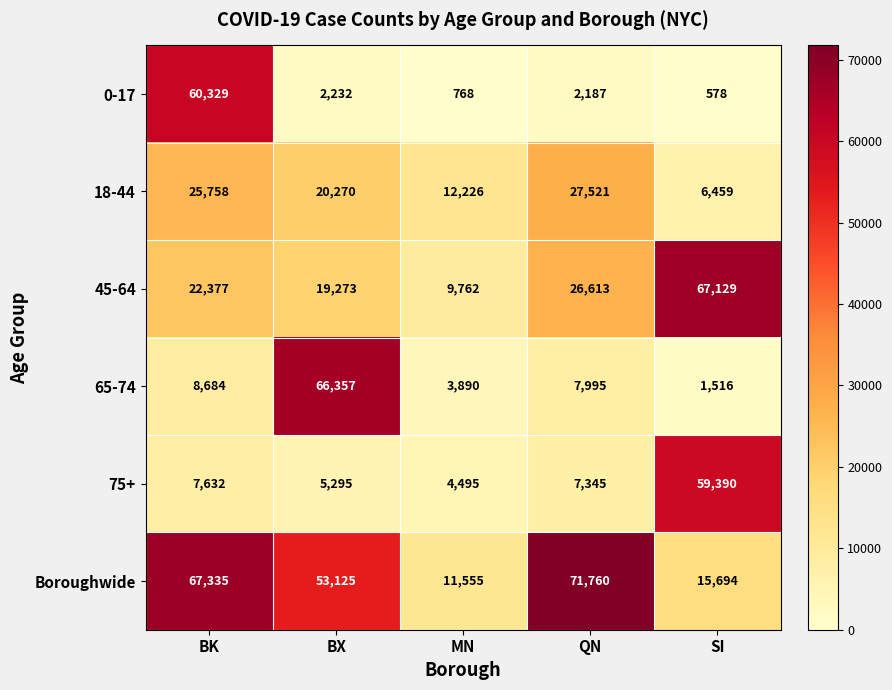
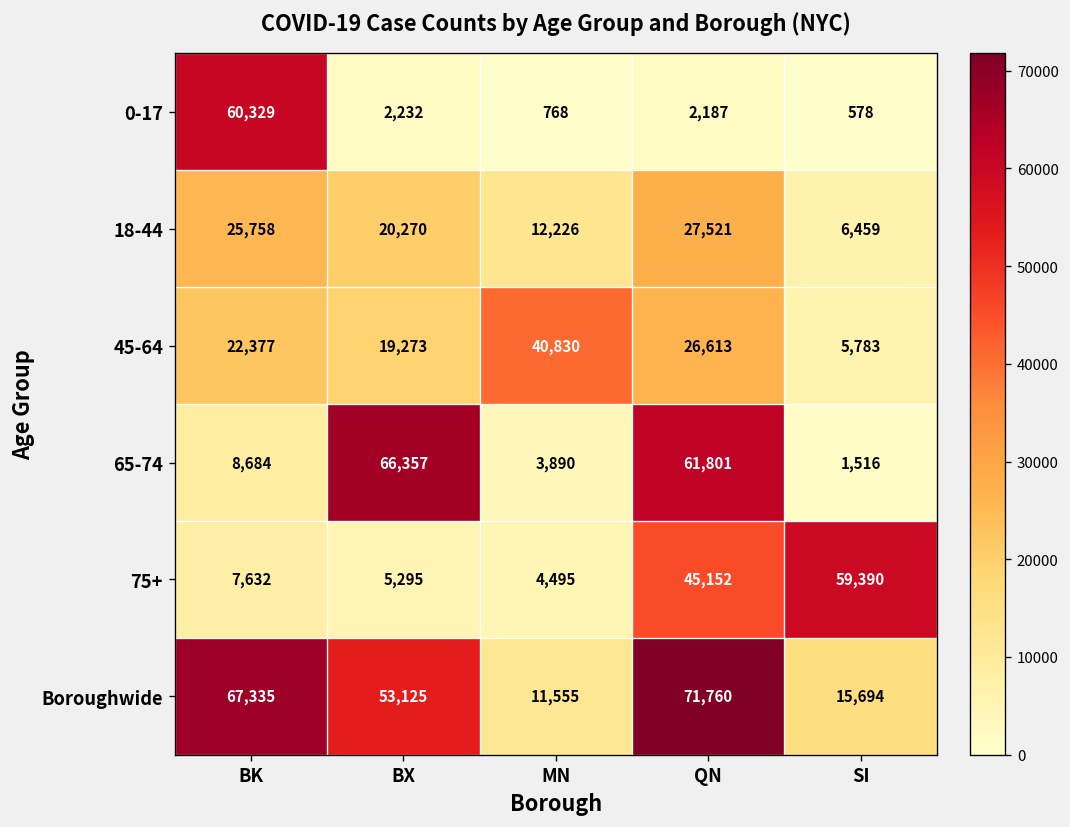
45-64, MN: 9,762 -> 40,830
45-64, SI: 67,129 -> 5,783
65-74, QN: 7,995 -> 61,801
75+, QN: 7,345 -> 45,152
